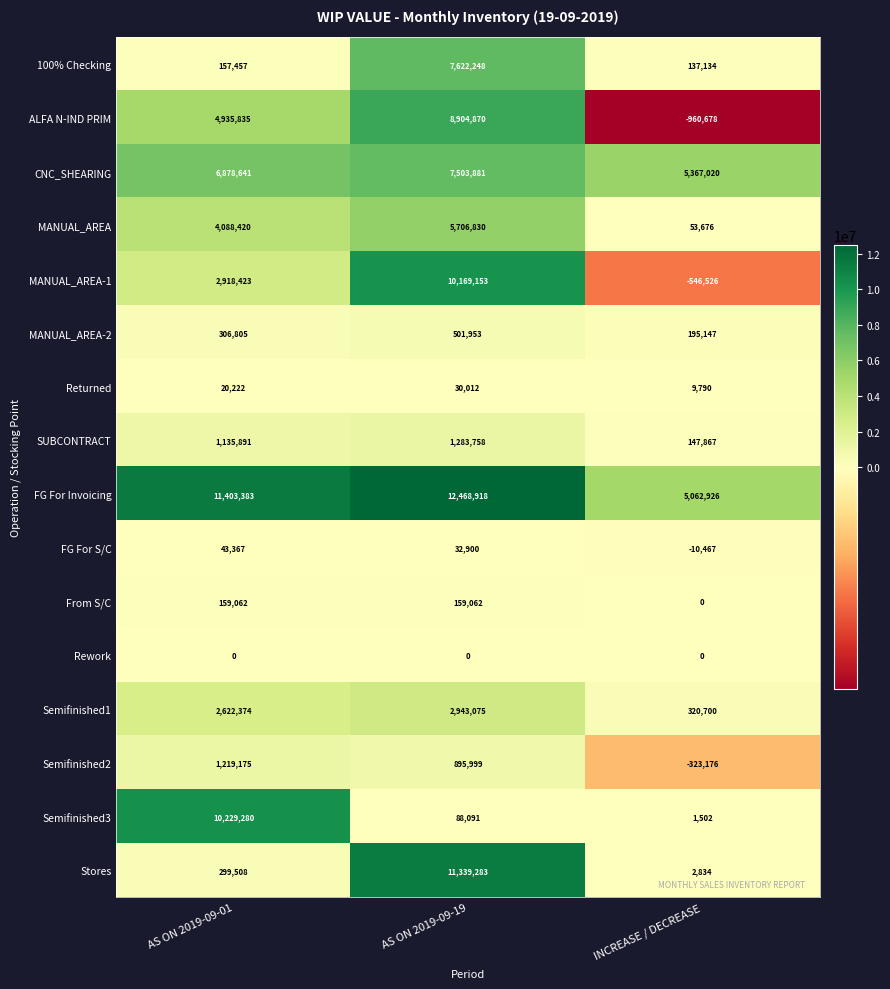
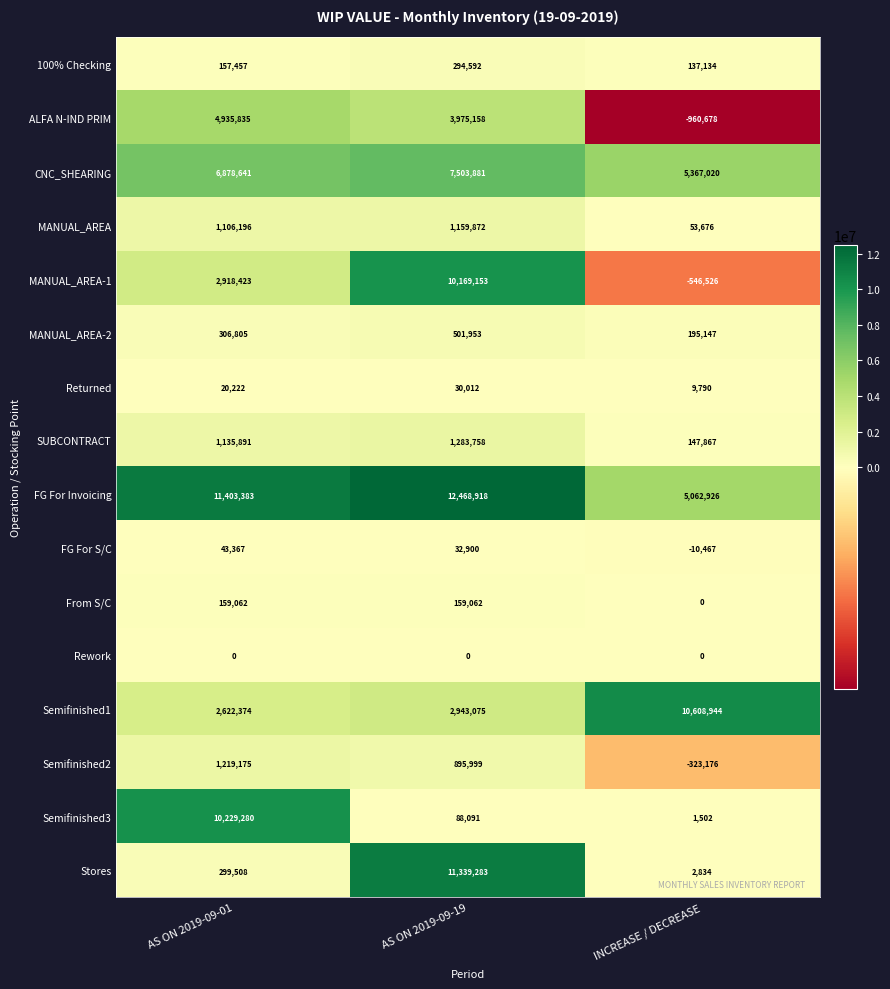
100% Checking, AS ON 2019-09-19: 7,622,248 -> 294,592
ALFA N-IND PRIM, AS ON 2019-09-19: 8,904,870 -> 3,975,158
MANUAL_AREA, AS ON 2019-09-01: 4,088,420 -> 1,106,196
MANUAL_AREA, AS ON 2019-09-19: 5,706,830 -> 1,159,872
Semifinished1, INCREASE / DECREASE: 320,700 -> 10,608,944
